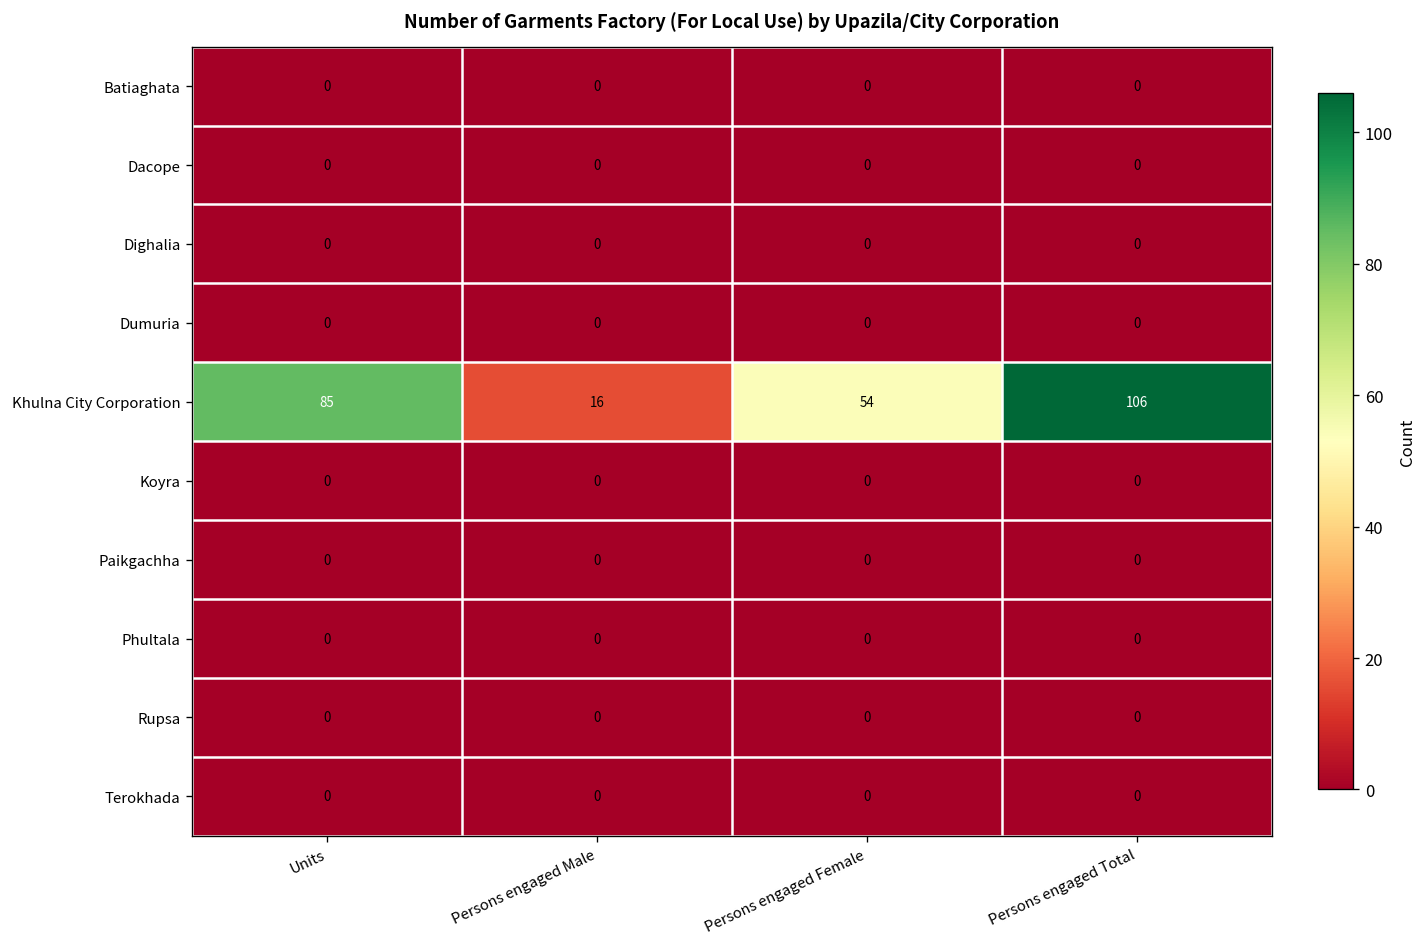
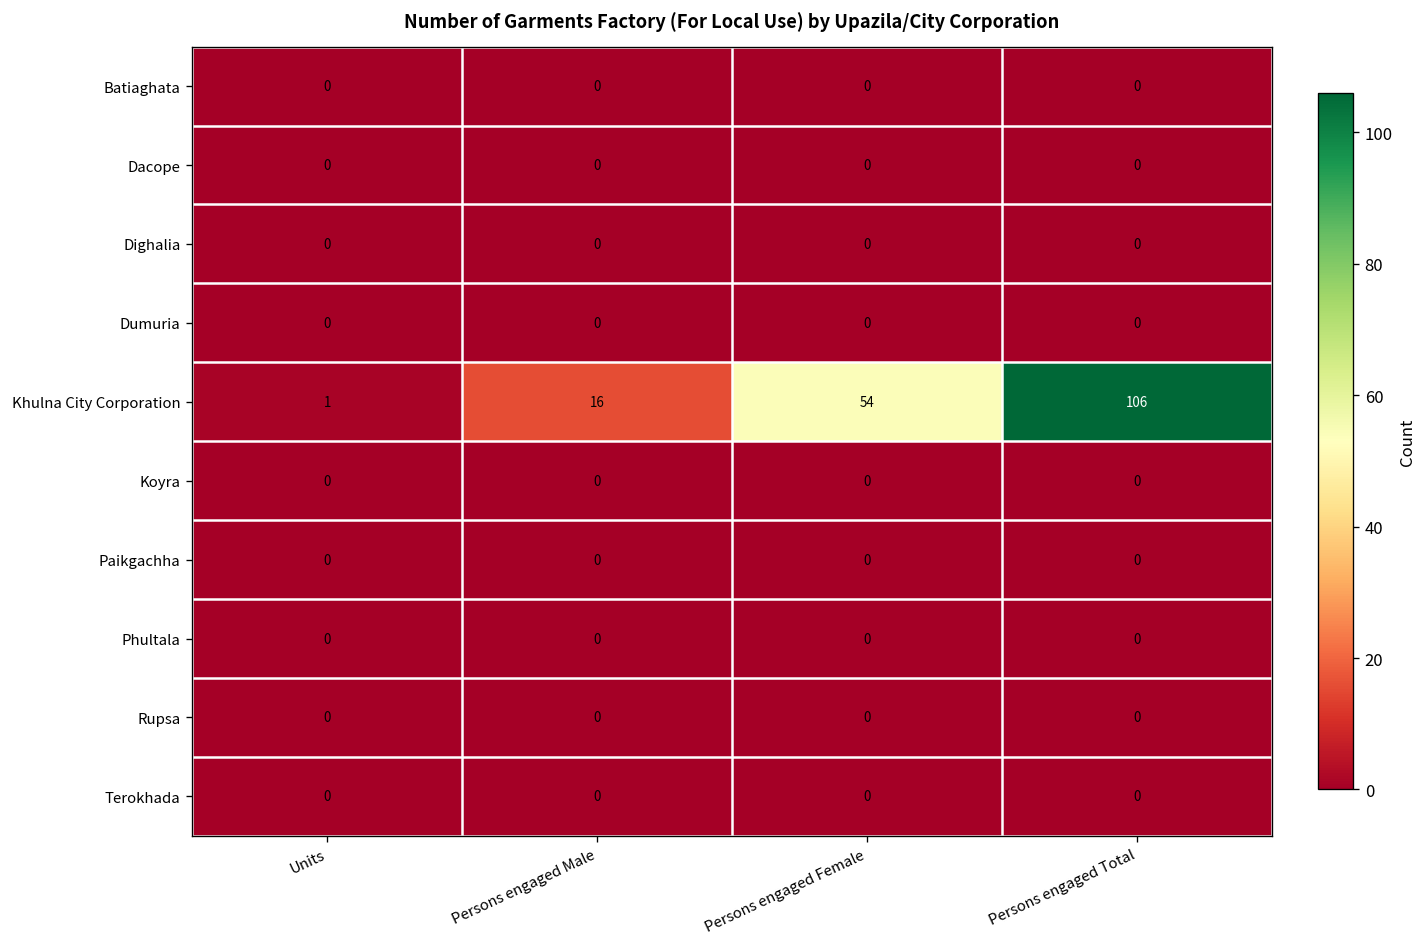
Khulna City Corporation, Units: 85 -> 1
